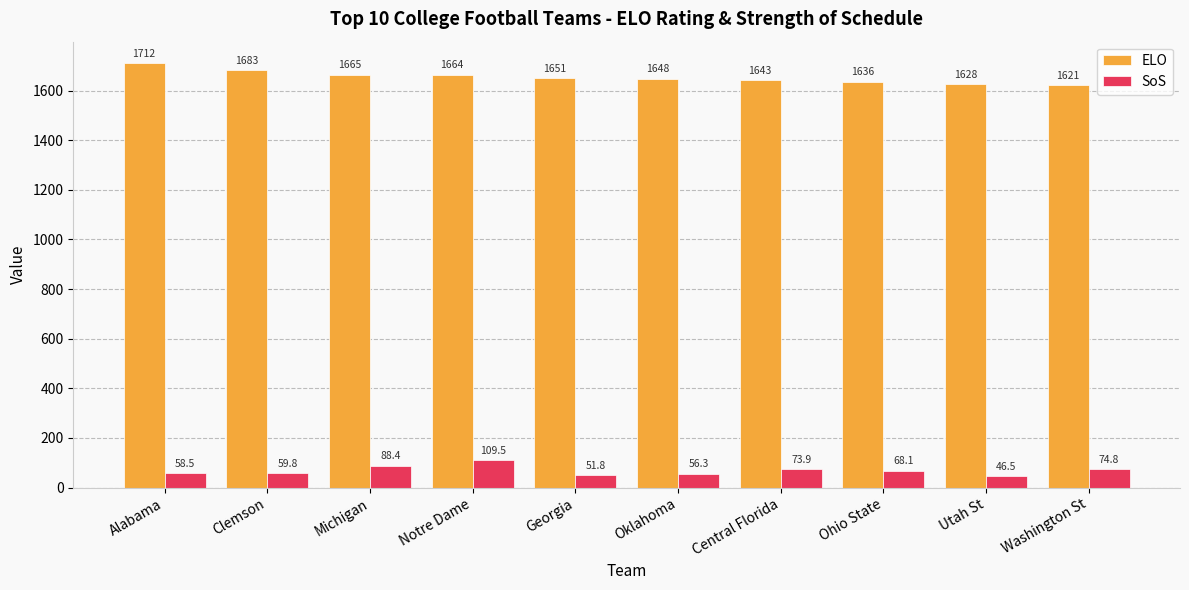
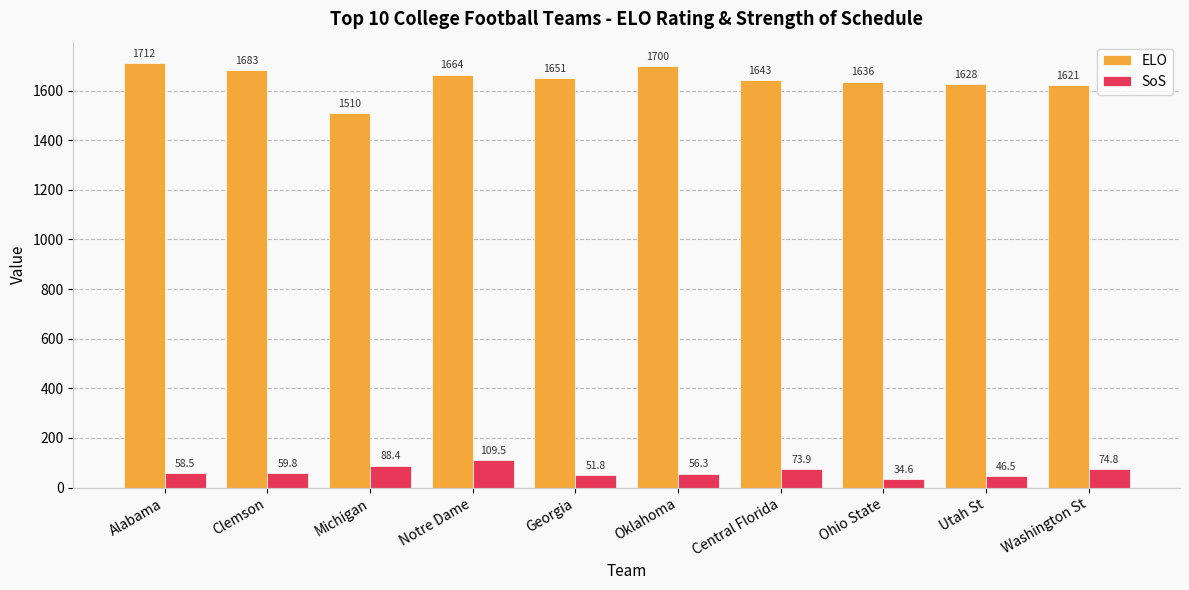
ELO, Michigan: 1665 -> 1510
ELO, Oklahoma: 1648 -> 1700
SoS, Ohio State: 68.1 -> 34.6
